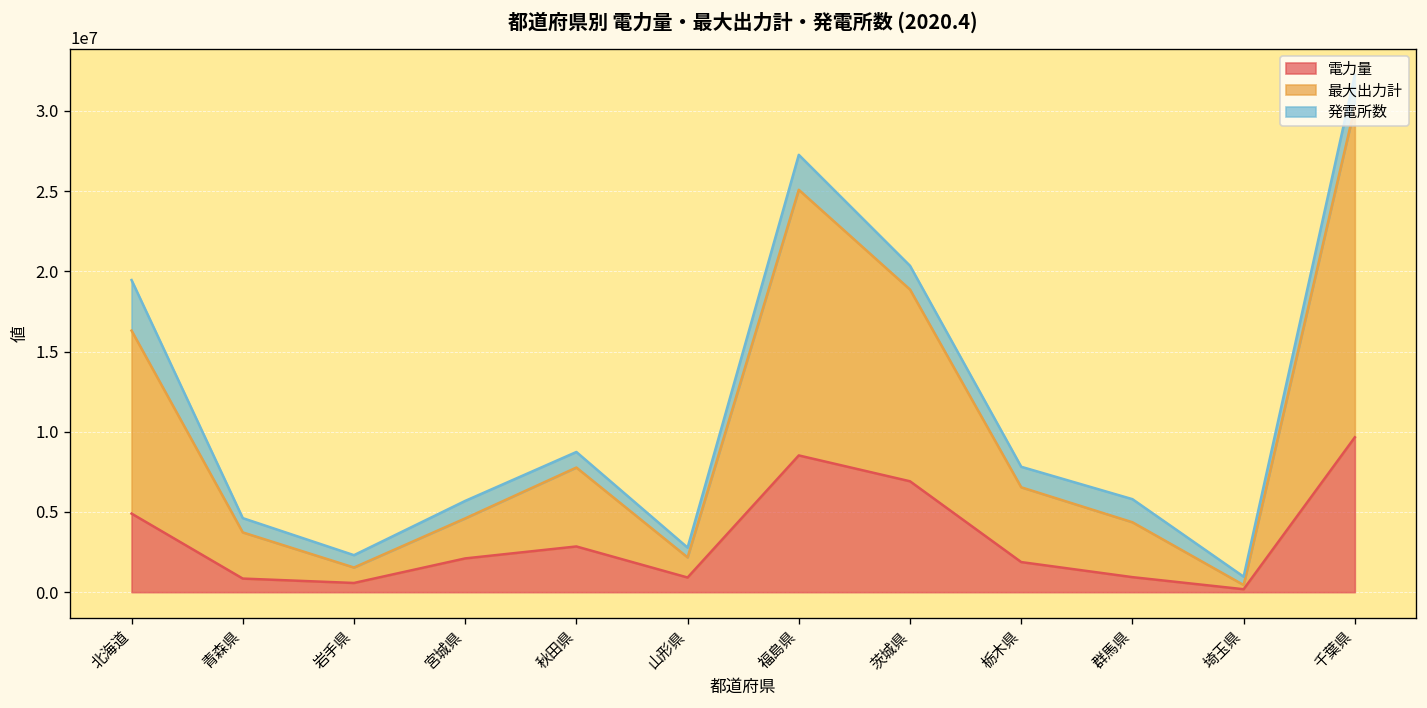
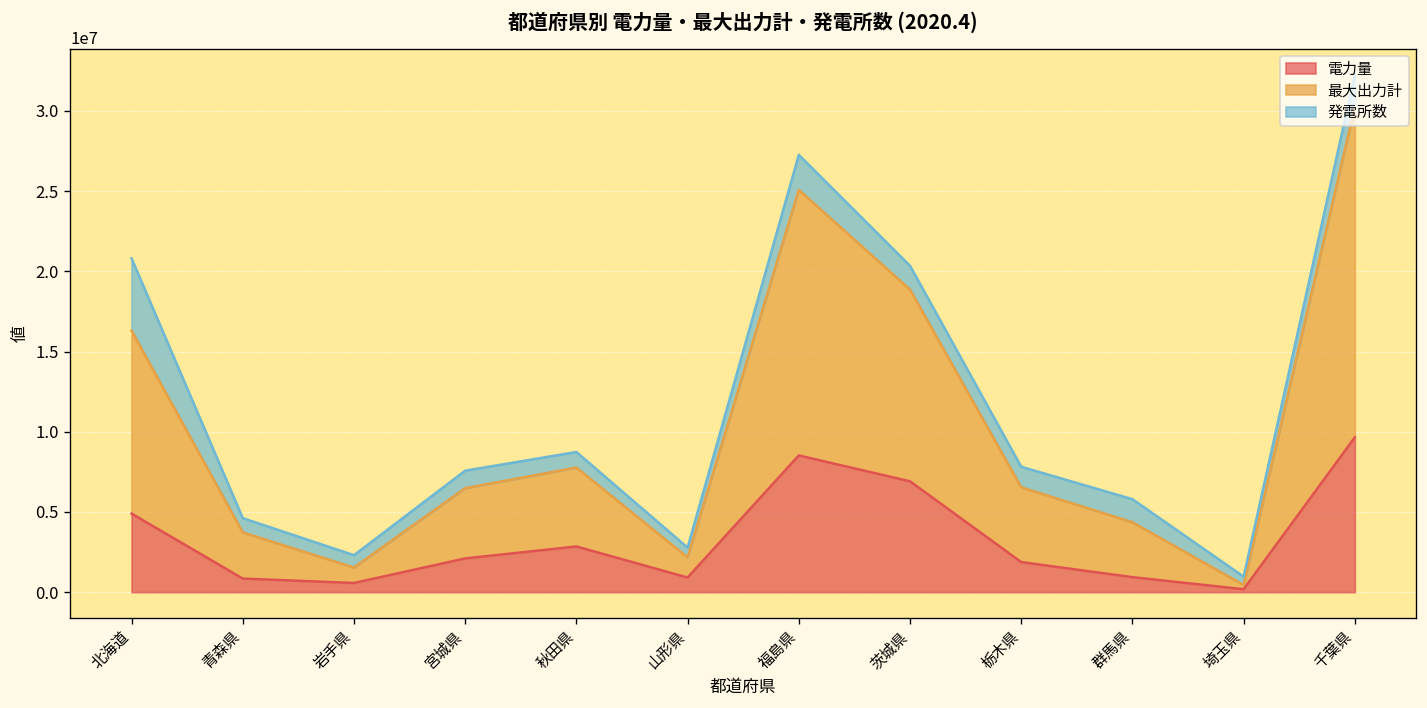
発電所数, 北海道: 3100000 -> 4500000
最大出力計, 宮城県: 2500000 -> 4400000
